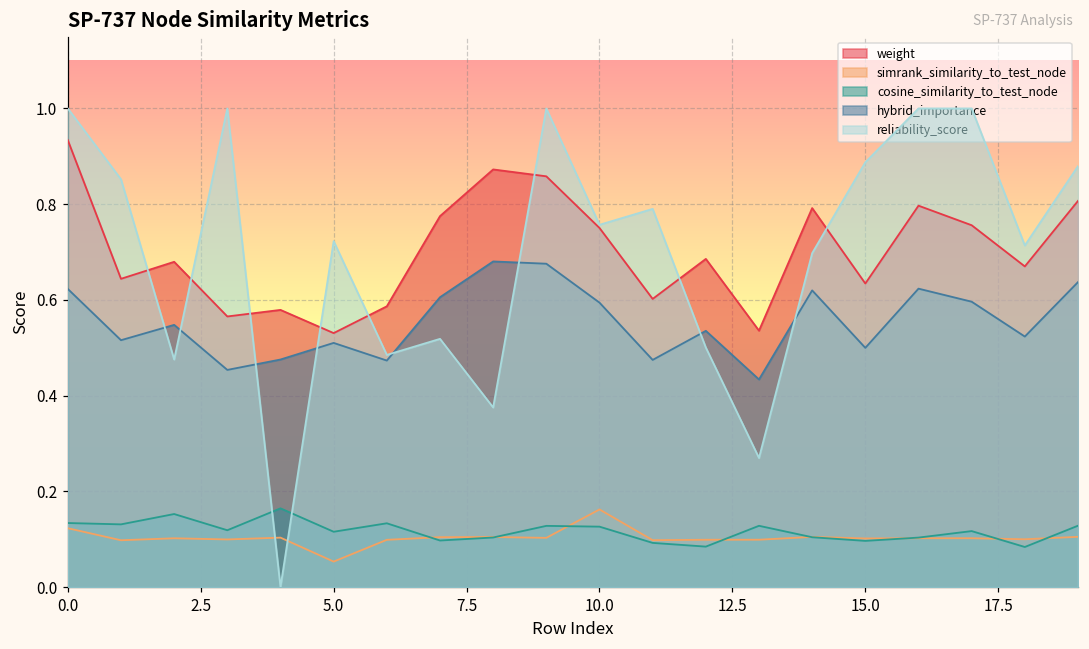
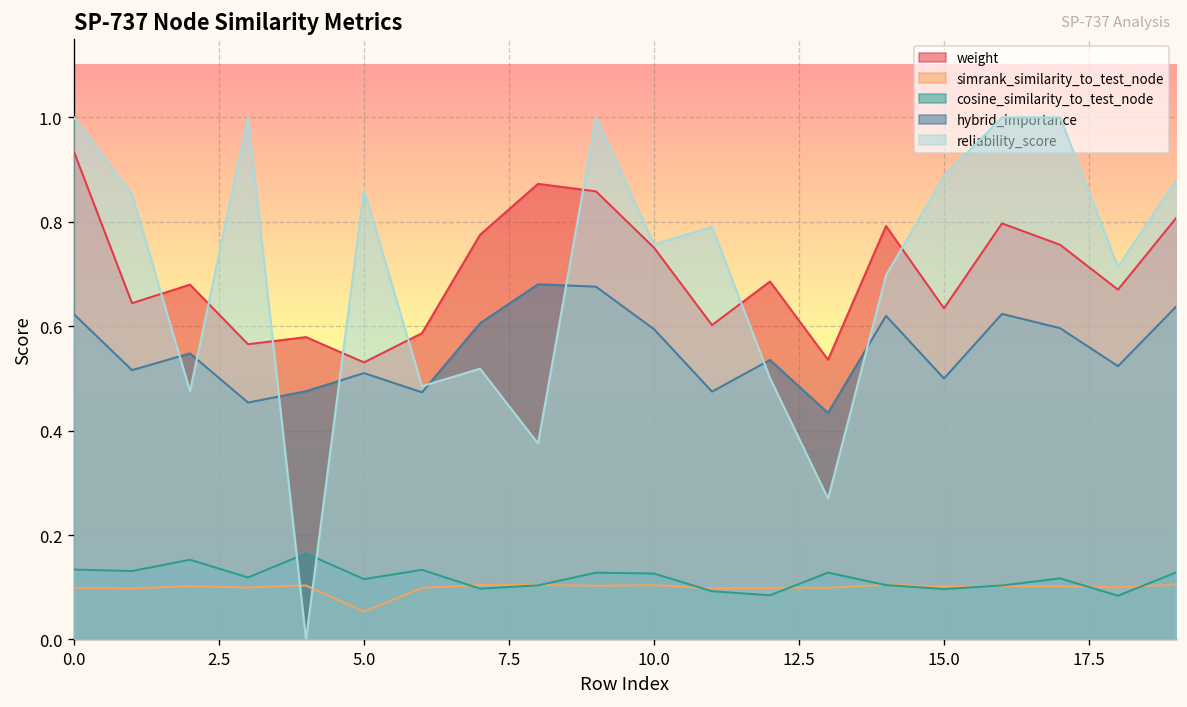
simrank_similarity_to_test_node, 0.0: 0.12 -> 0.10
reliability_score, 5.0: 0.72 -> 0.86
simrank_similarity_to_test_node, 10.0: 0.16 -> 0.10
